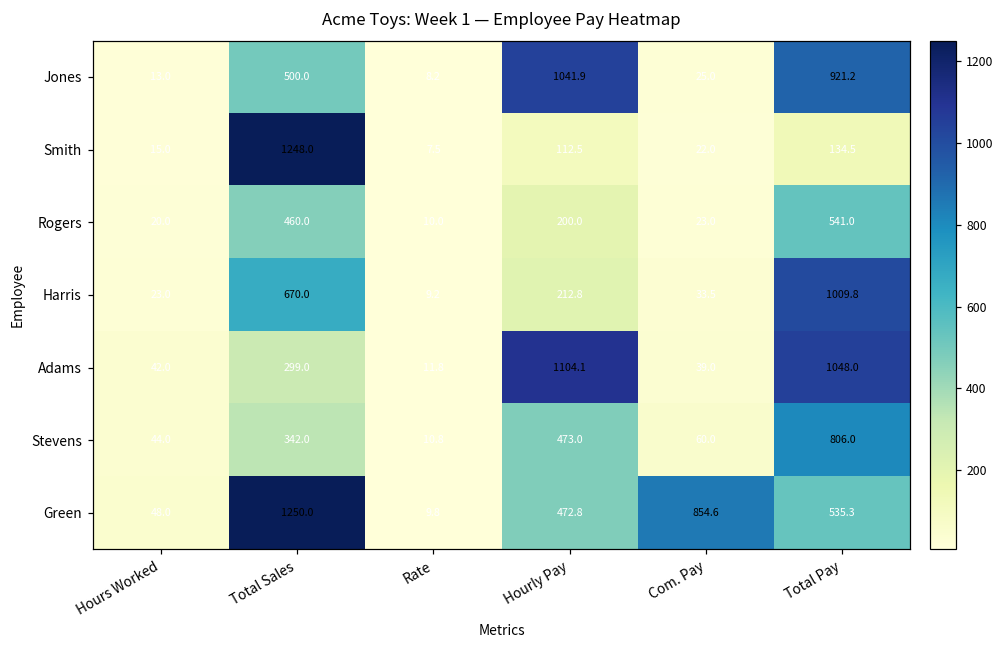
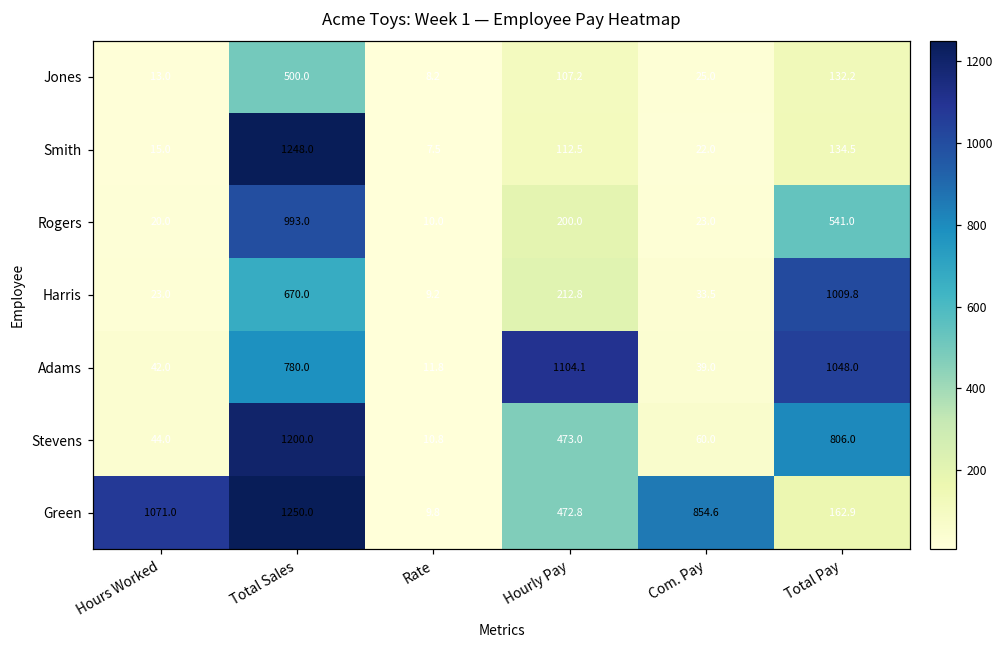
Jones, Hourly Pay: 1041.9 -> 107.2
Jones, Total Pay: 921.2 -> 132.2
Rogers, Total Sales: 460.0 -> 993.0
Adams, Total Sales: 299.0 -> 780.0
Stevens, Total Sales: 342.0 -> 1200.0
Green, Hours Worked: 48.0 -> 1071.0
Green, Total Pay: 535.3 -> 162.9
